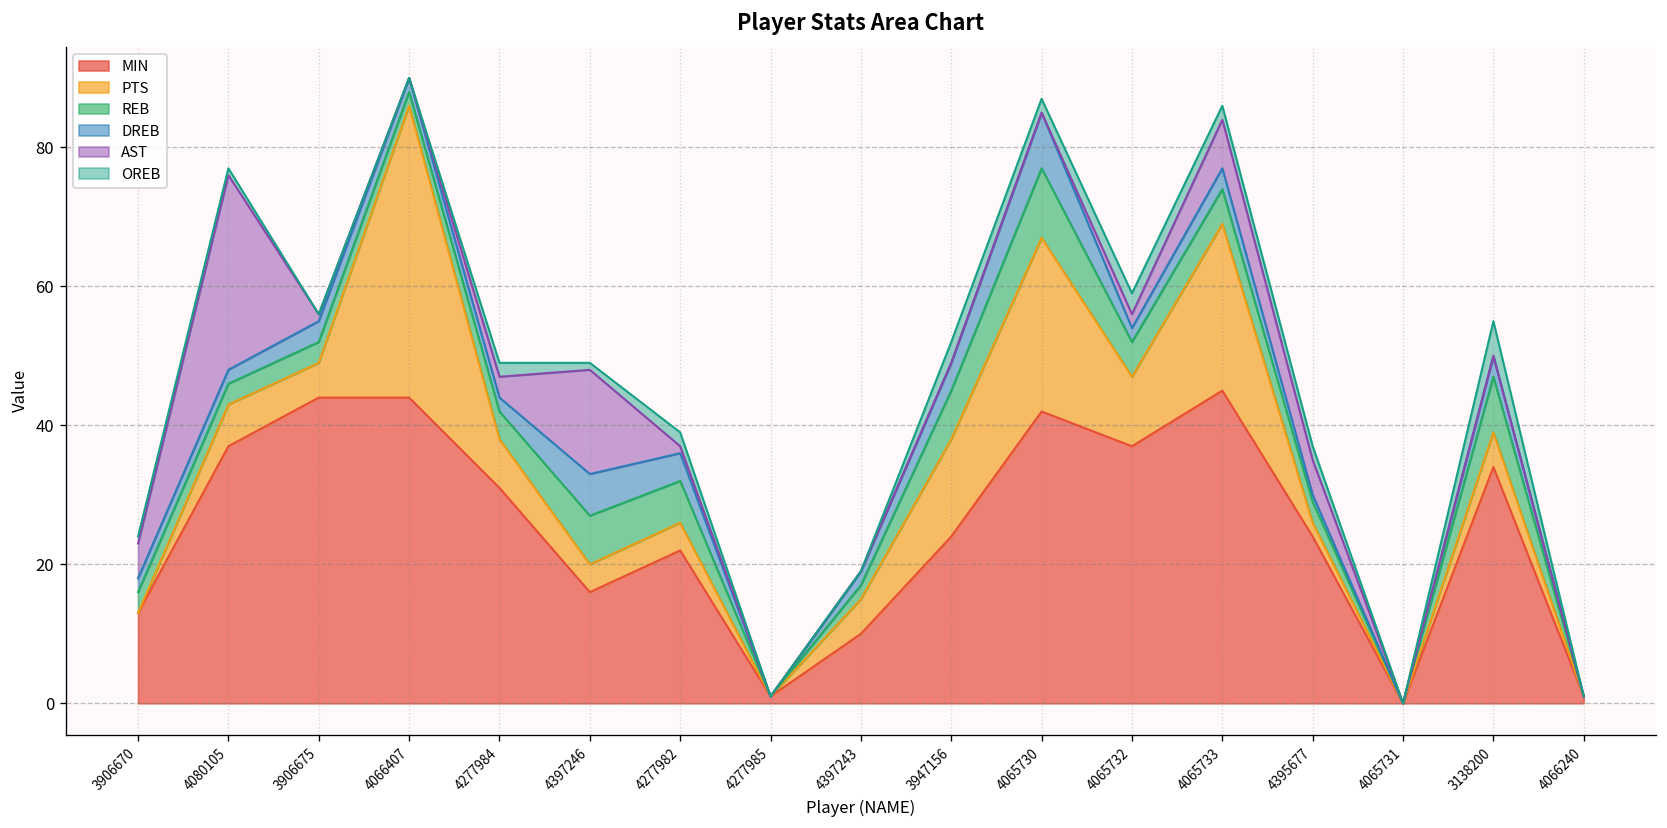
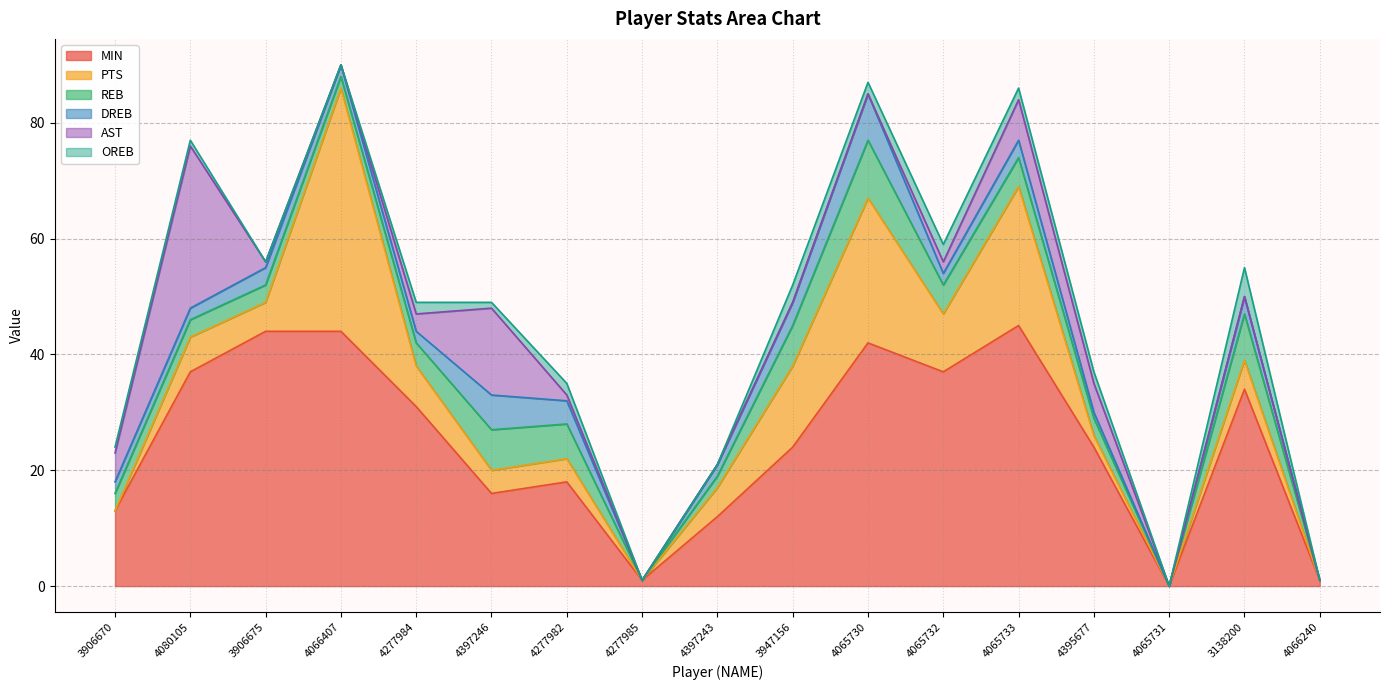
MIN, 4277982: 22 -> 18
MIN, 4397243: 10 -> 12
